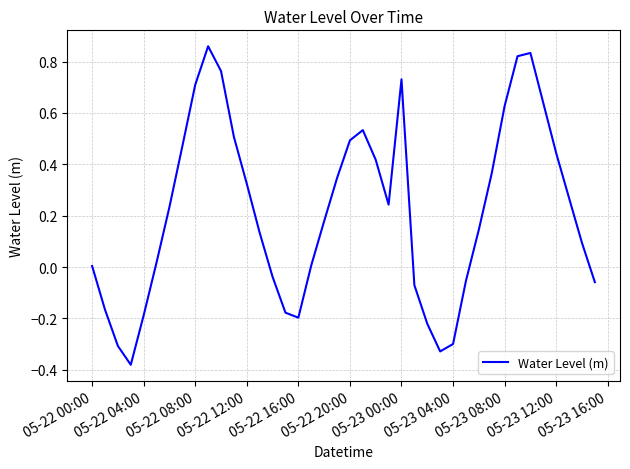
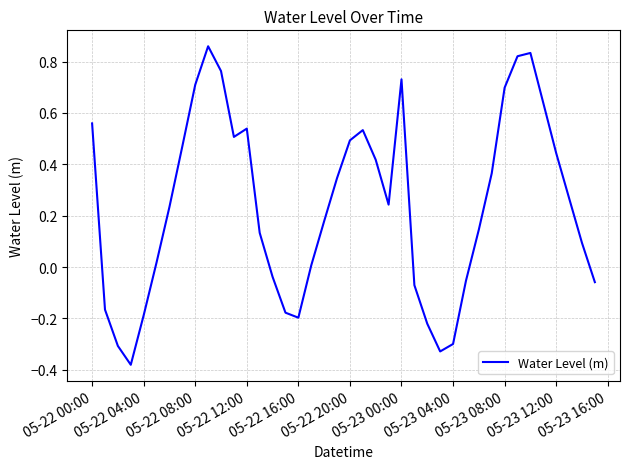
05-22 00:00: 0.00 -> 0.56
05-22 12:00: 0.32 -> 0.54
05-23 08:00: 0.63 -> 0.70
